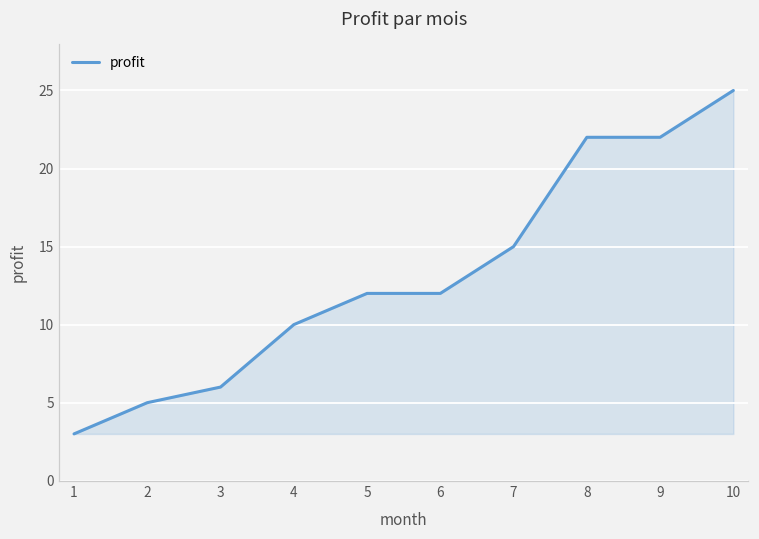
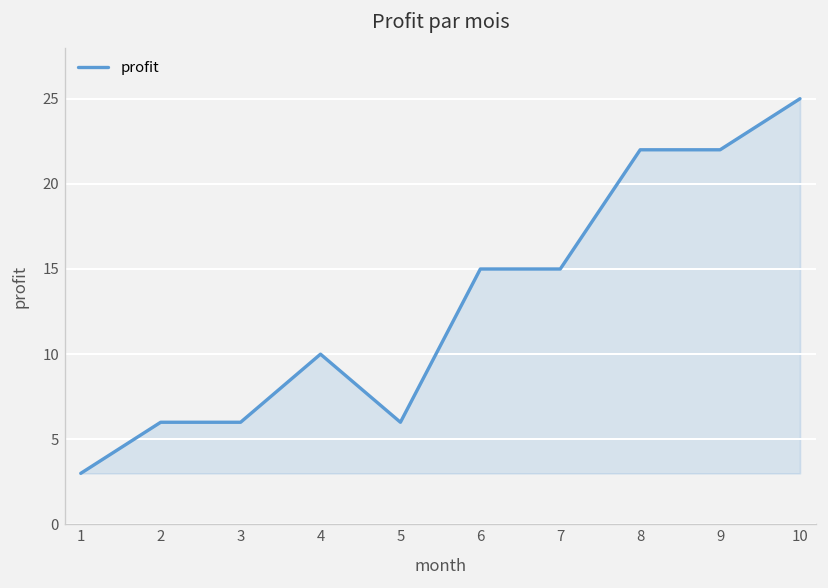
2: 5 -> 6
5: 12 -> 6
6: 12 -> 15
